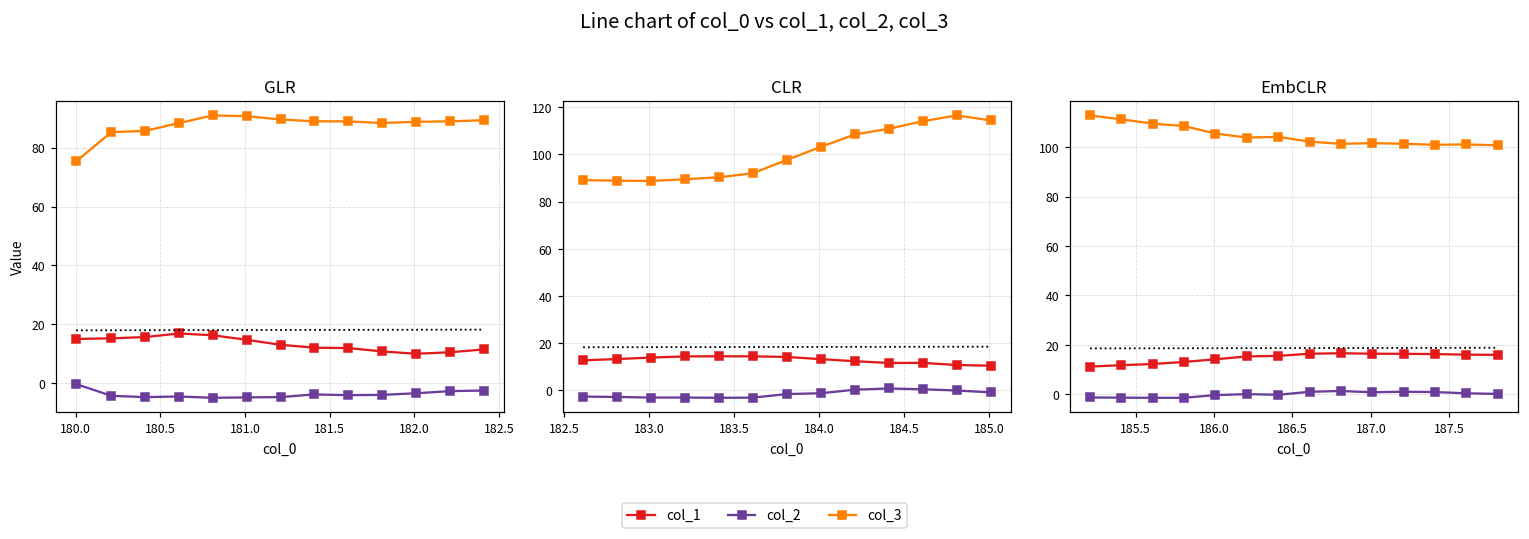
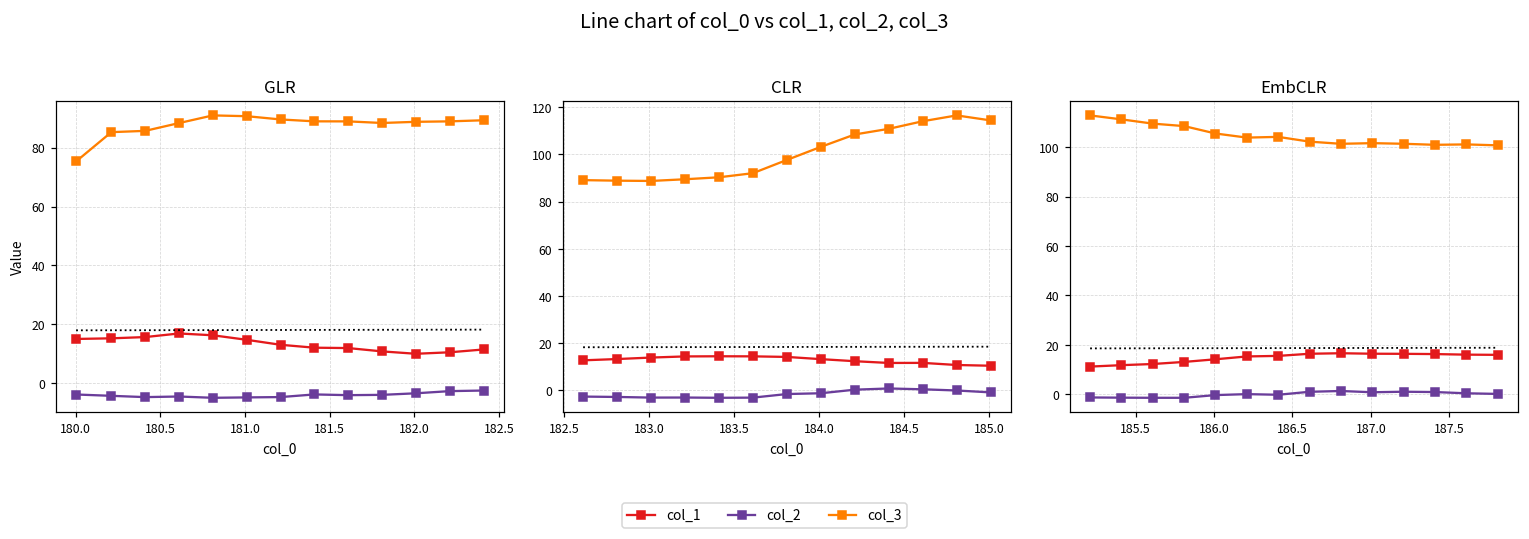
GLR, col_2, 180.0: 0 -> -4
